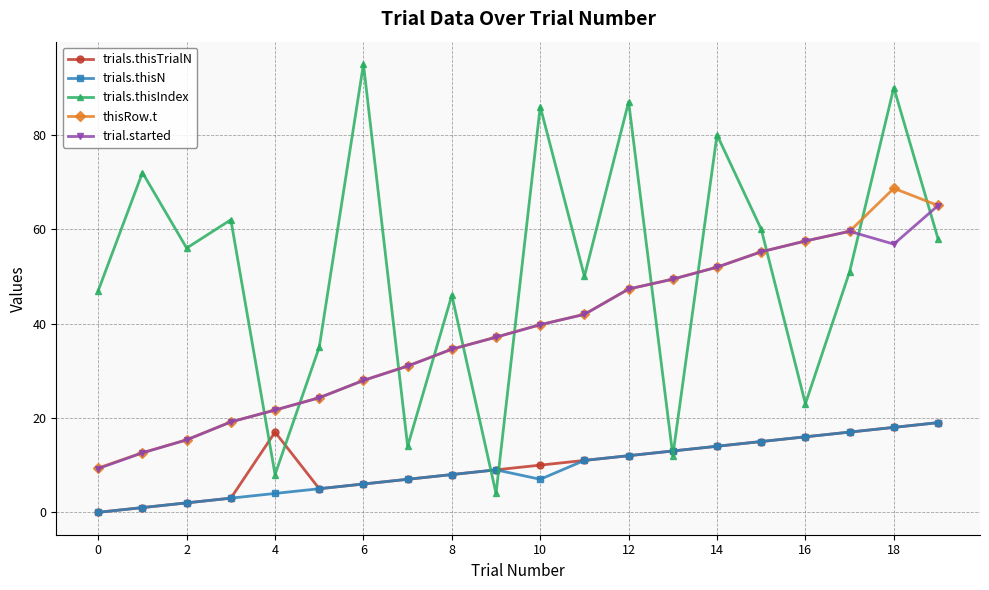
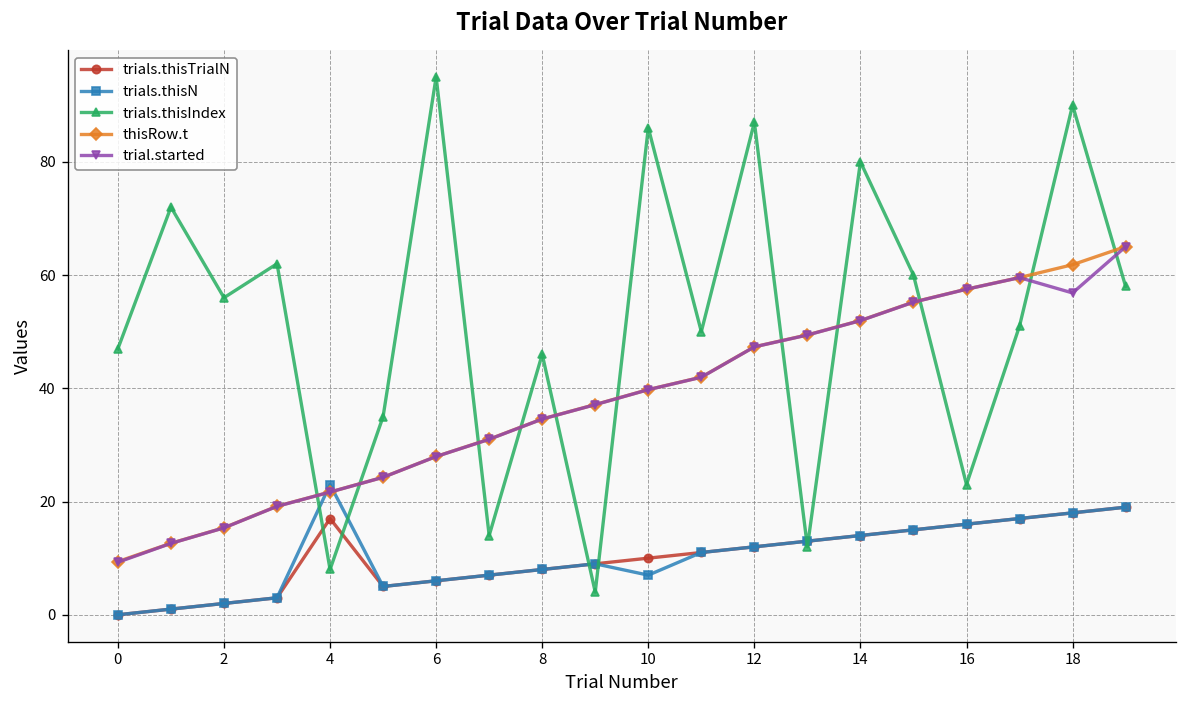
trials.thisN, 4: 4 -> 23
thisRow.t, 18: 69 -> 62
